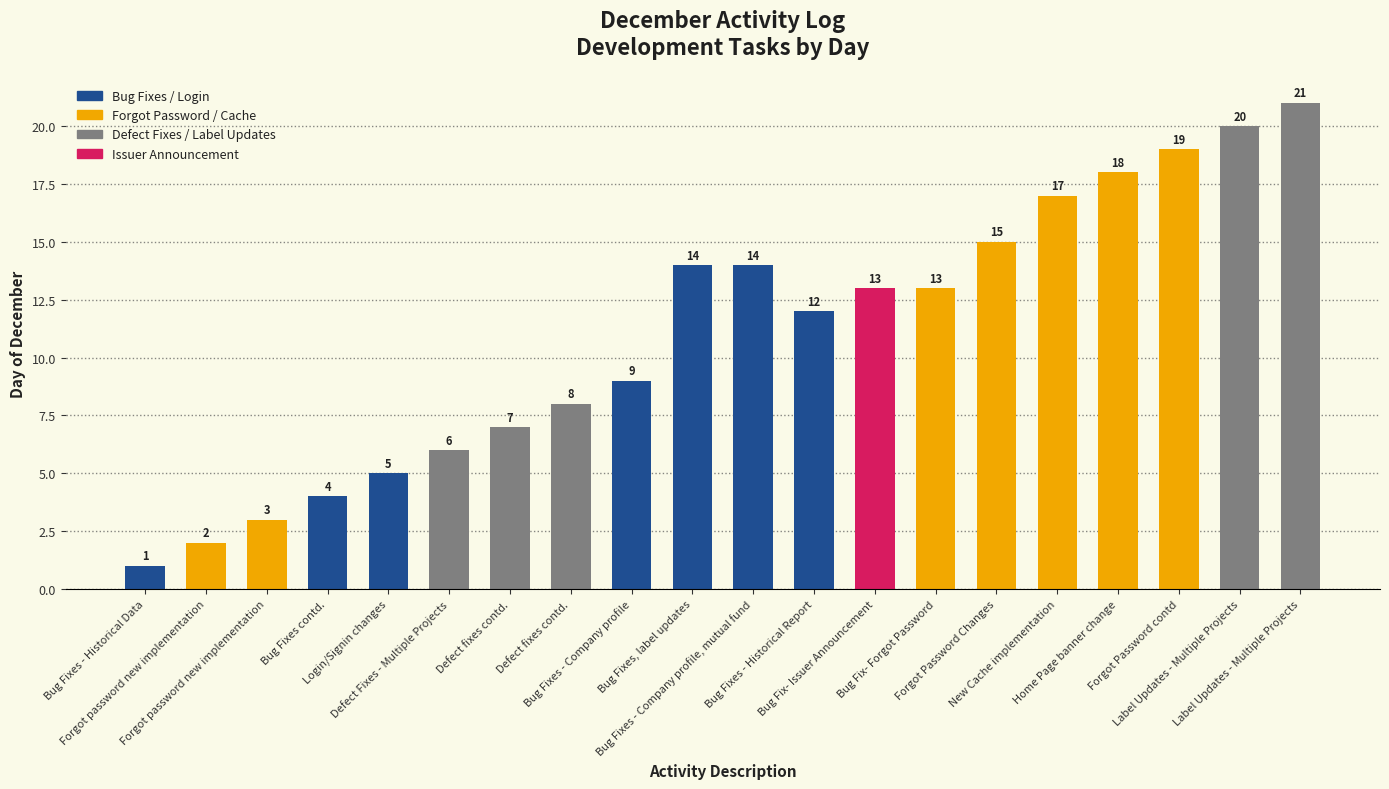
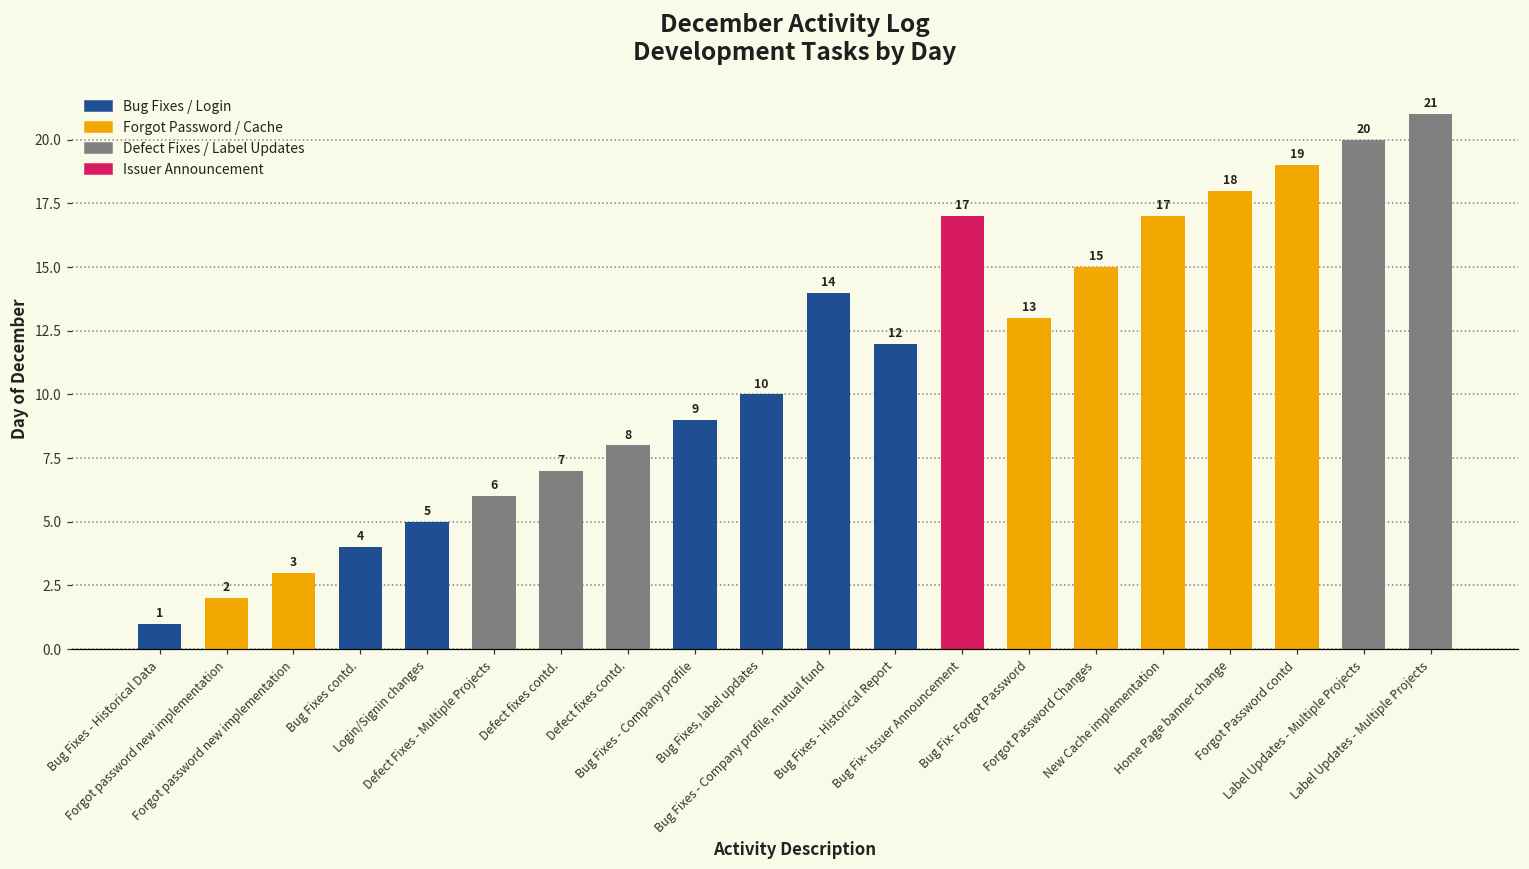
Bug Fixes, label updates: 14 -> 10
Bug Fix- Issuer Announcement: 13 -> 17
